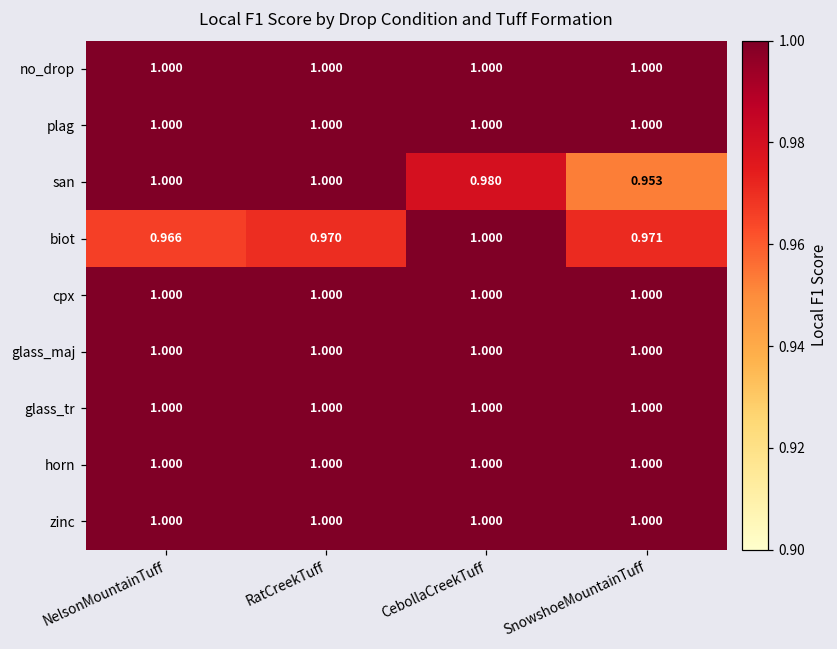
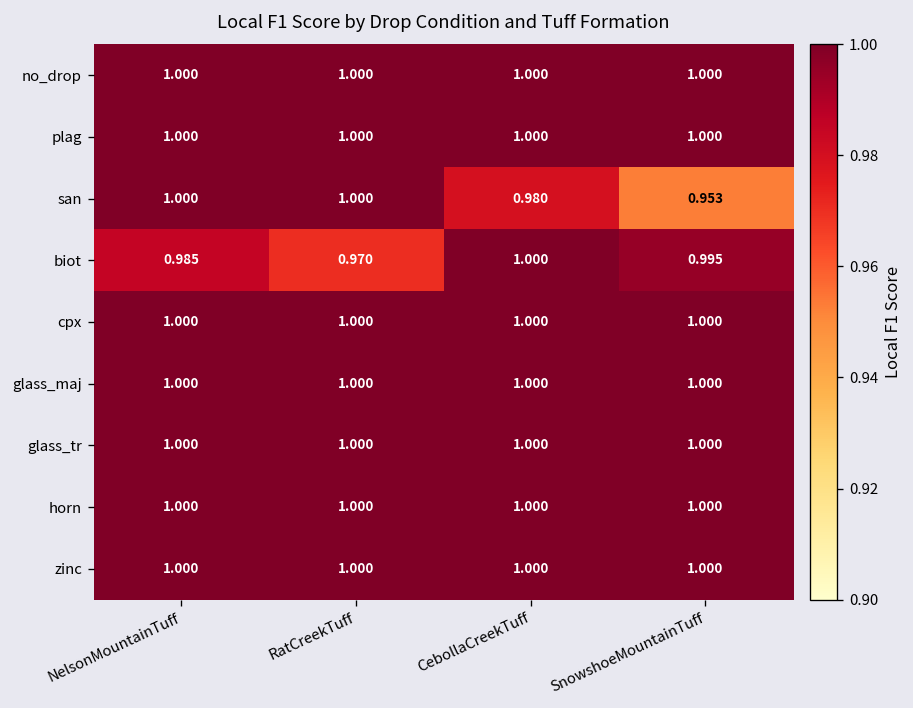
biot, NelsonMountainTuff: 0.966 -> 0.985
biot, SnowshoeMountainTuff: 0.971 -> 0.995
